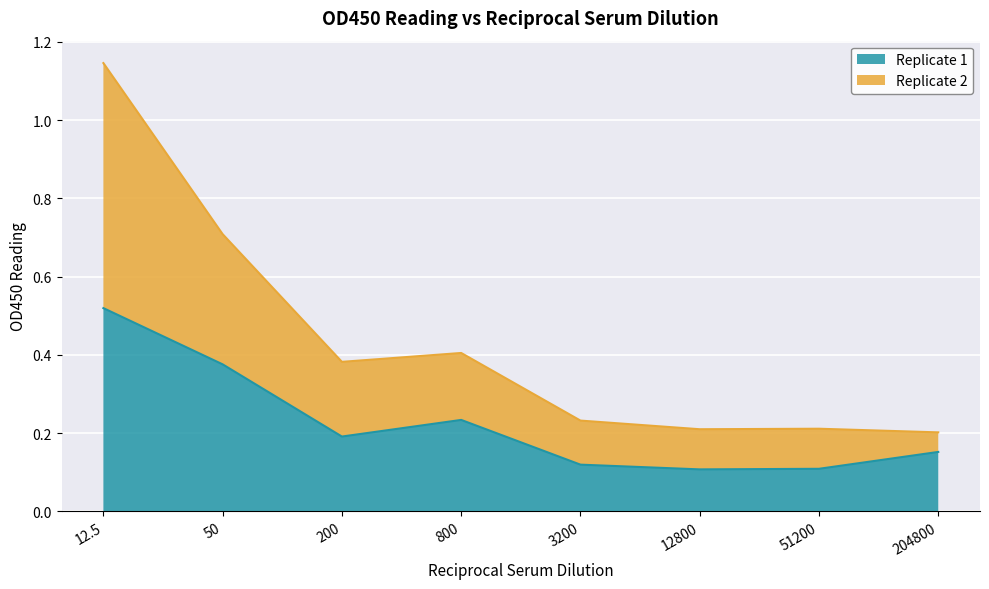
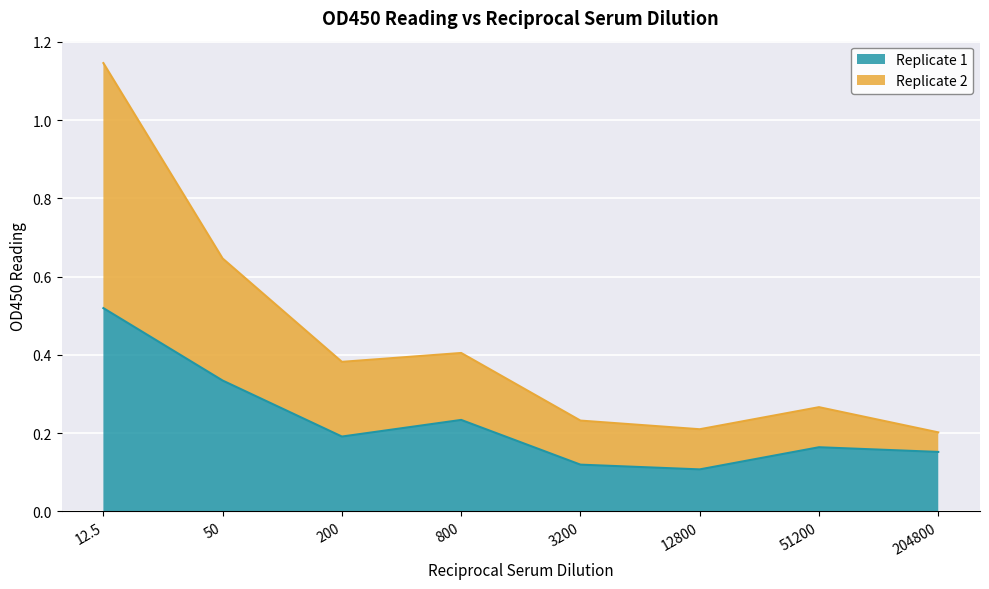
Replicate 1, 50: 0.38 -> 0.33
Replicate 2, 50: 0.33 -> 0.31
Replicate 1, 51200: 0.11 -> 0.16
